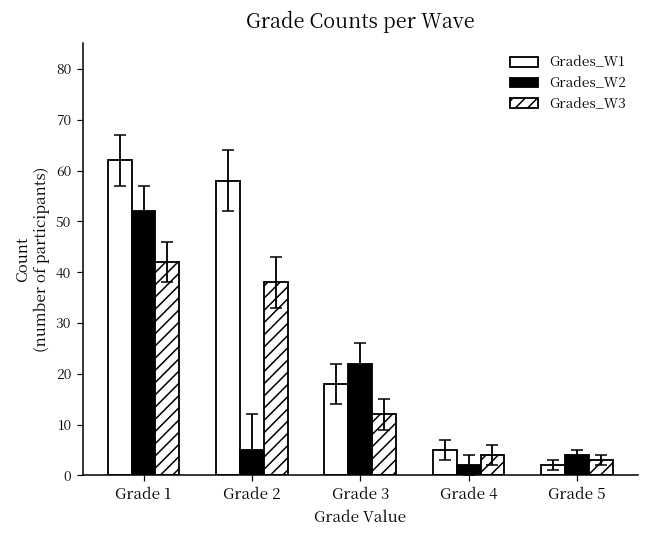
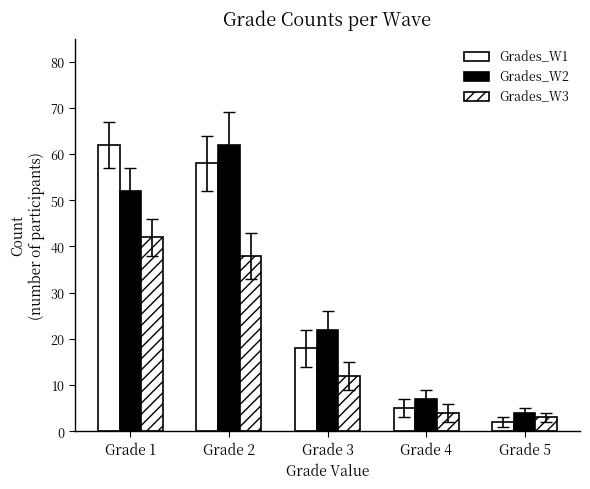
Grades_W2, Grade 2: 5 -> 62
Grades_W2, Grade 4: 2 -> 7
